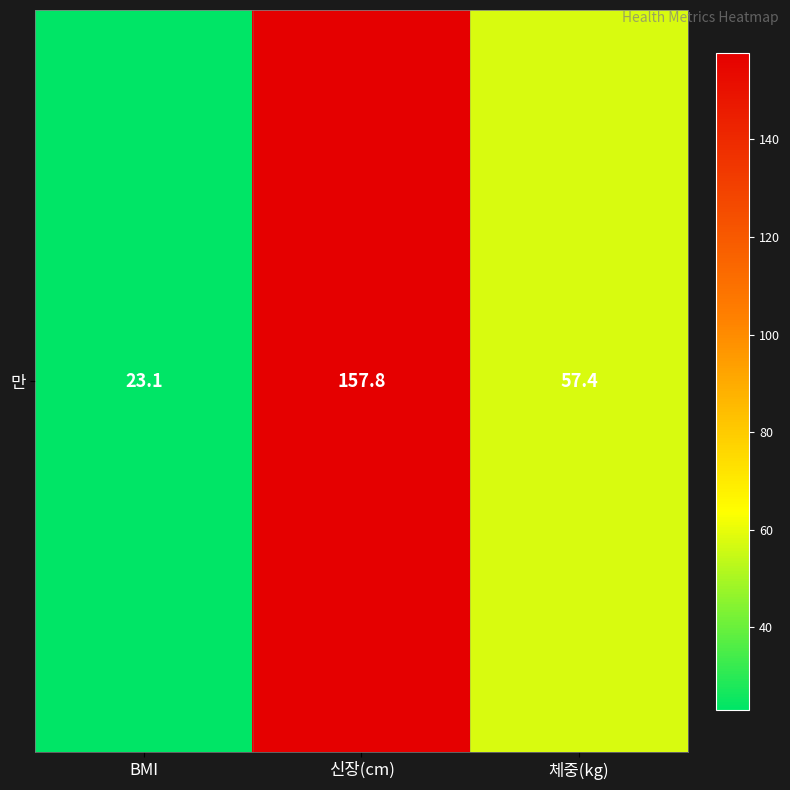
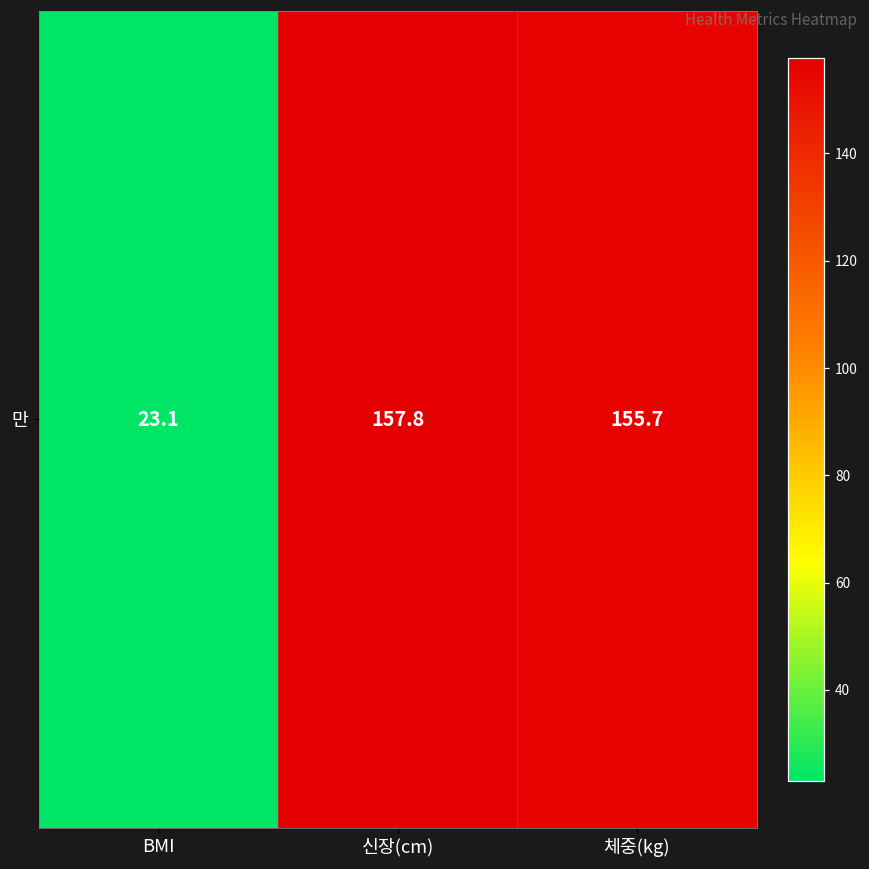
만, 체중(kg): 57.4 -> 155.7
